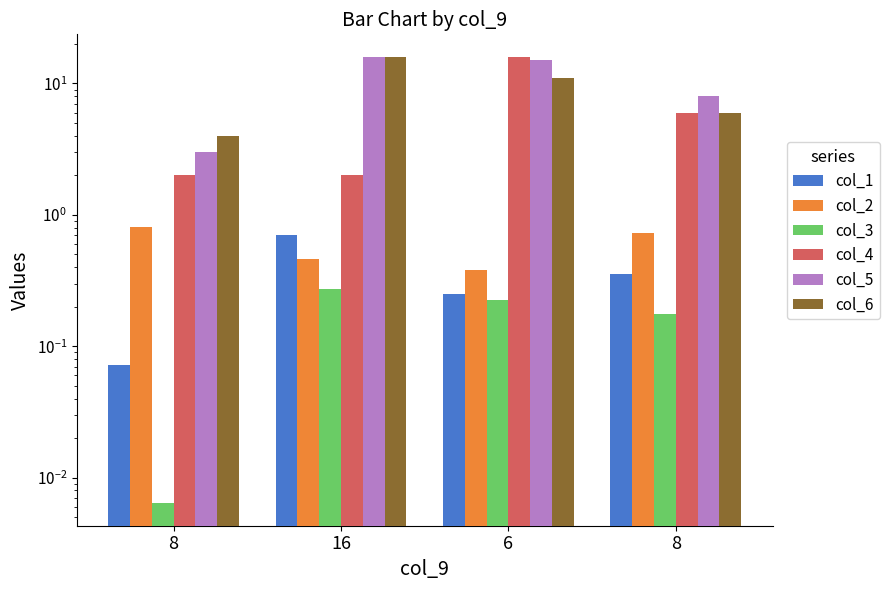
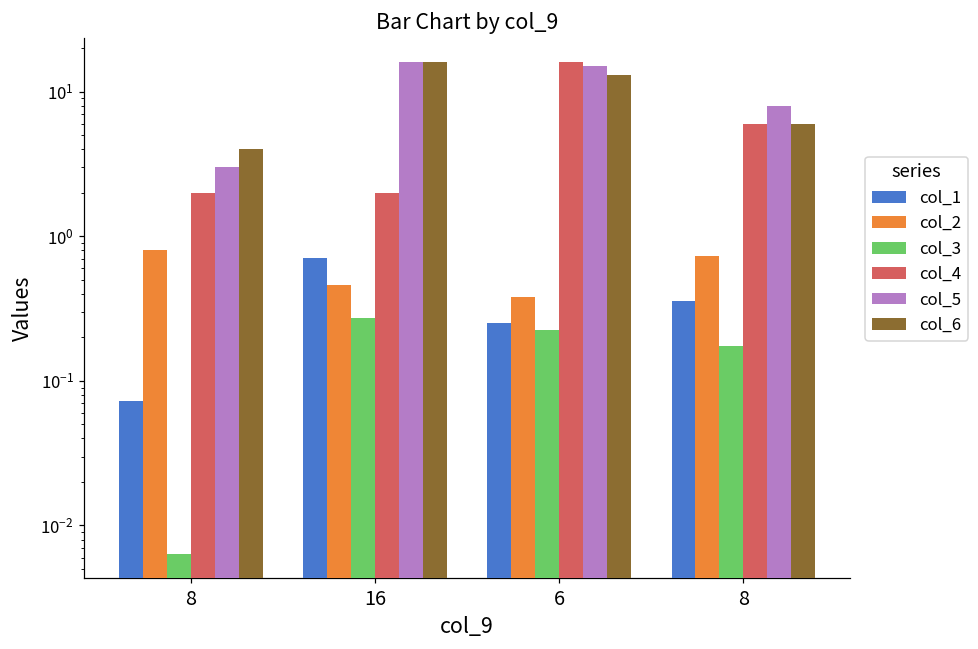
col_6, 6: 11 -> 13
